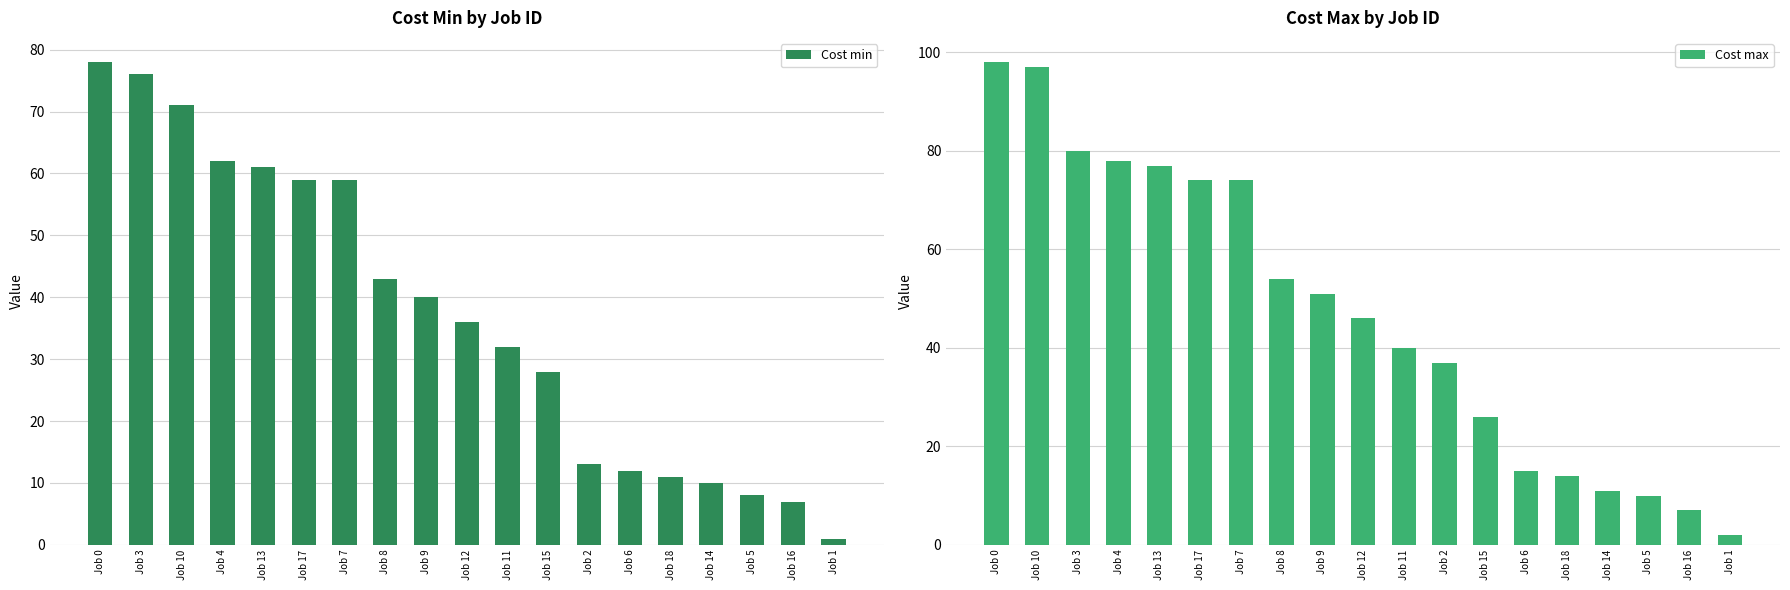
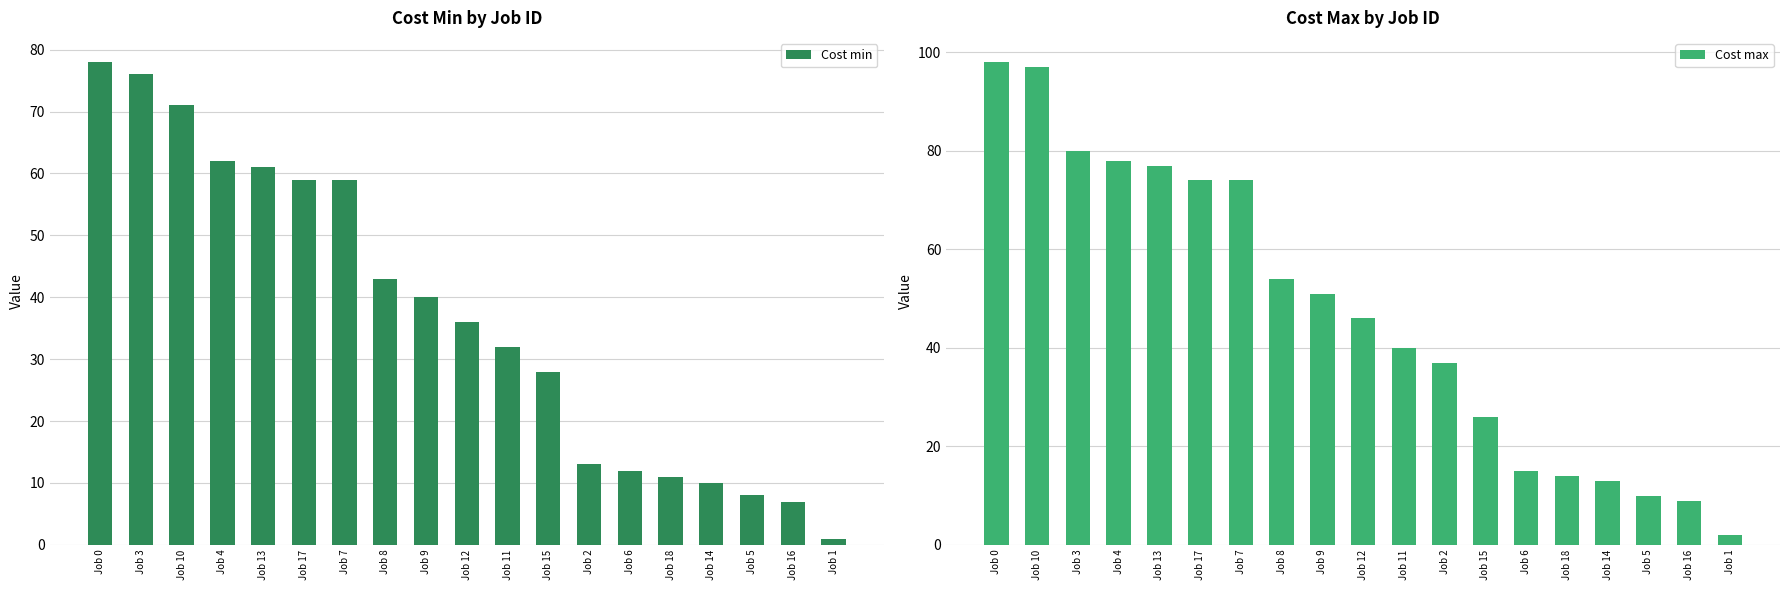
Cost Max by Job ID, Job 14: 11 -> 13
Cost Max by Job ID, Job 16: 7 -> 9
